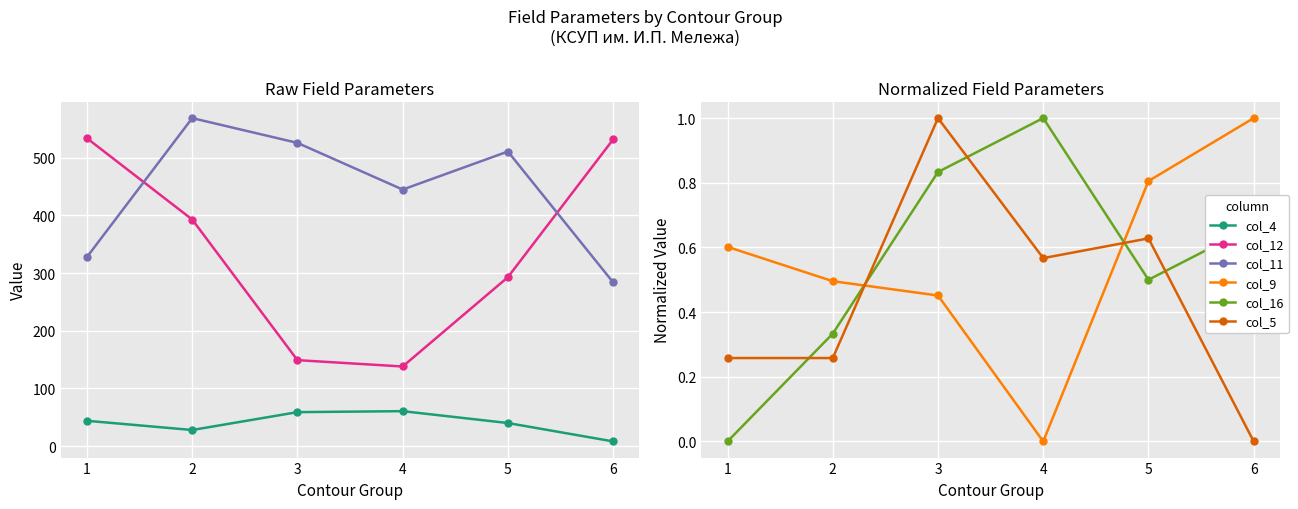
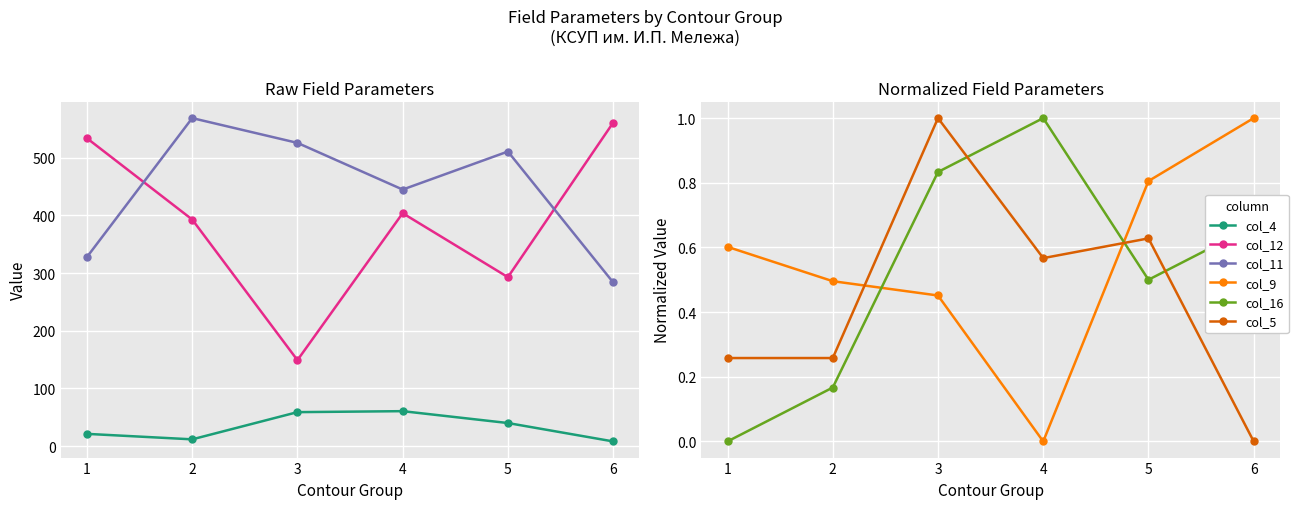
Raw Field Parameters, col_4, 1: 40 -> 20
Raw Field Parameters, col_4, 2: 30 -> 10
Raw Field Parameters, col_12, 4: 140 -> 400
Raw Field Parameters, col_12, 6: 530 -> 560
Normalized Field Parameters, col_16, 2: 0.33 -> 0.17
